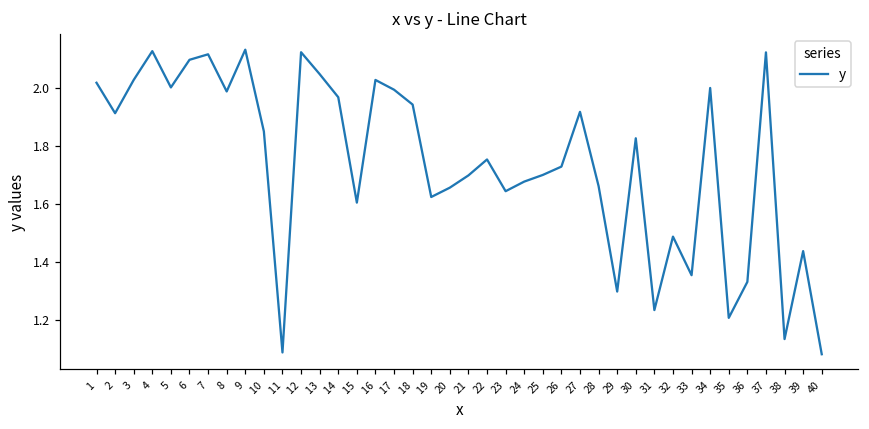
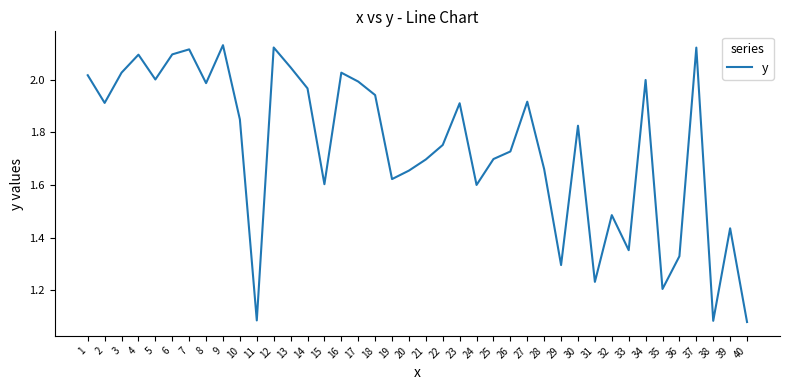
4: 2.13 -> 2.10
23: 1.64 -> 1.91
24: 1.68 -> 1.60
38: 1.13 -> 1.08
